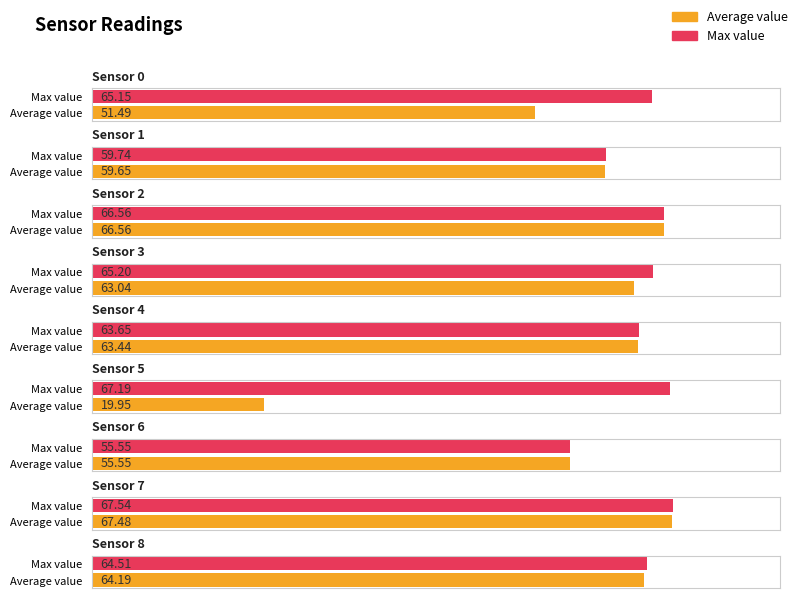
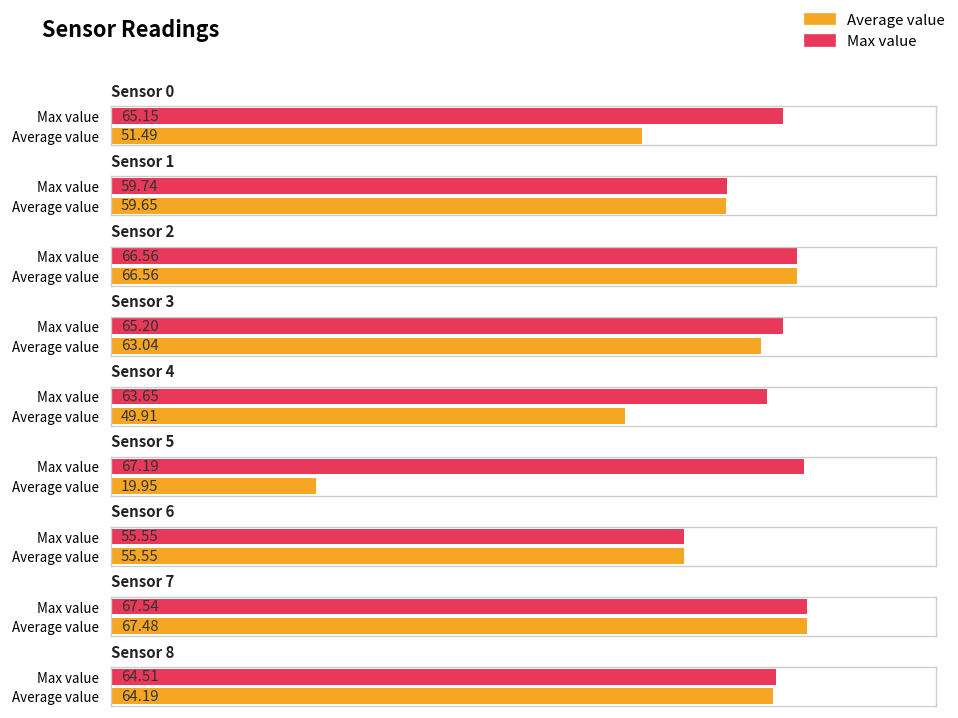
Sensor 4, Average value: 63.44 -> 49.91
